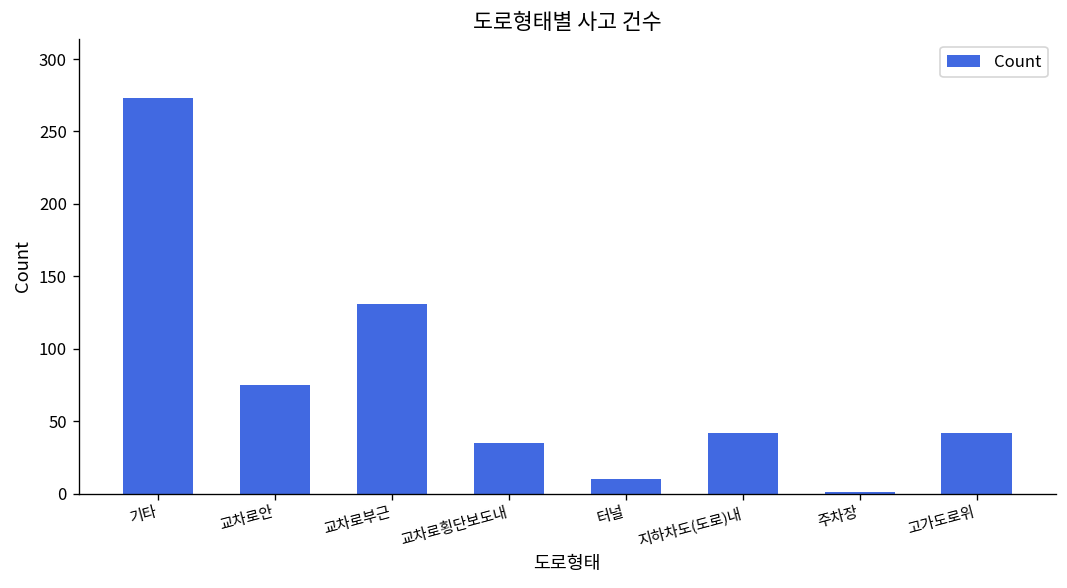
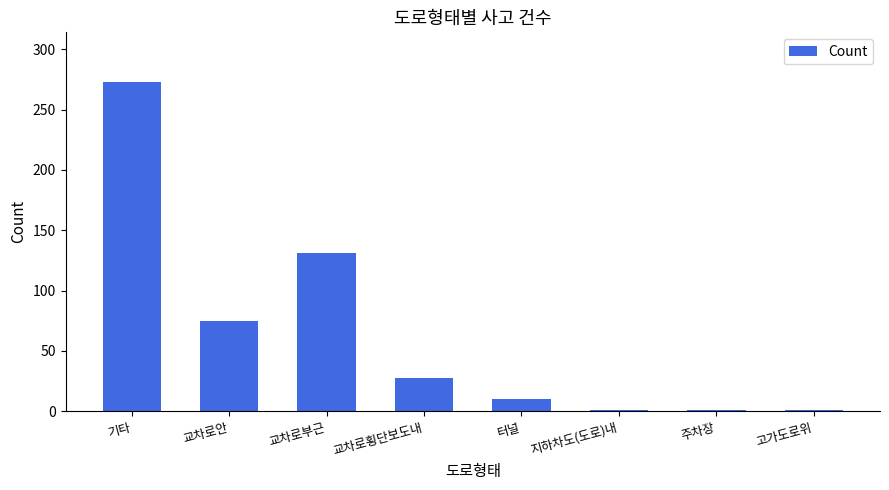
교차로횡단보도내: 35 -> 28
지하차도(도로)내: 42 -> 1
고가도로위: 42 -> 1
